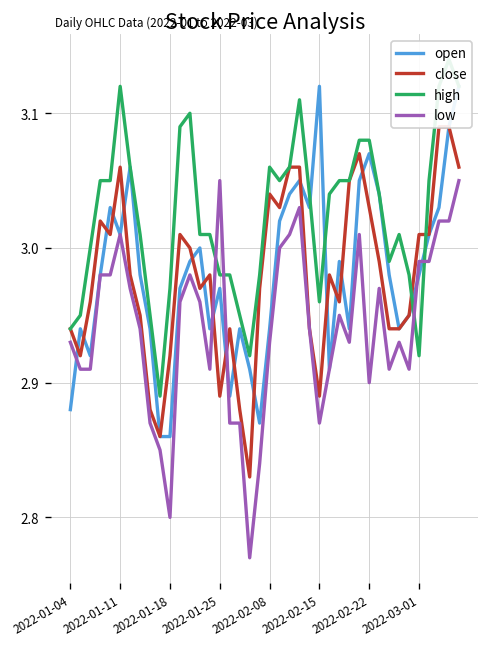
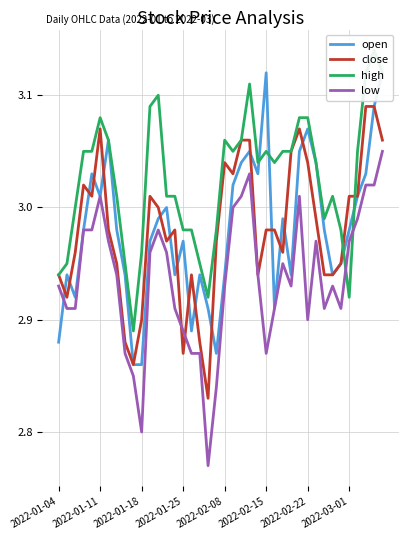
close, 2022-01-11: 3.06 -> 3.07
high, 2022-01-11: 3.12 -> 3.08
close, 2022-01-18: 2.92 -> 2.90
high, 2022-01-18: 2.97 -> 2.96
close, 2022-01-25: 2.89 -> 2.87
low, 2022-01-25: 3.05 -> 2.89
close, 2022-02-15: 2.89 -> 2.98
high, 2022-02-15: 2.96 -> 3.05
close, 2022-02-22: 3.03 -> 3.04
low, 2022-03-01: 2.99 -> 2.97
